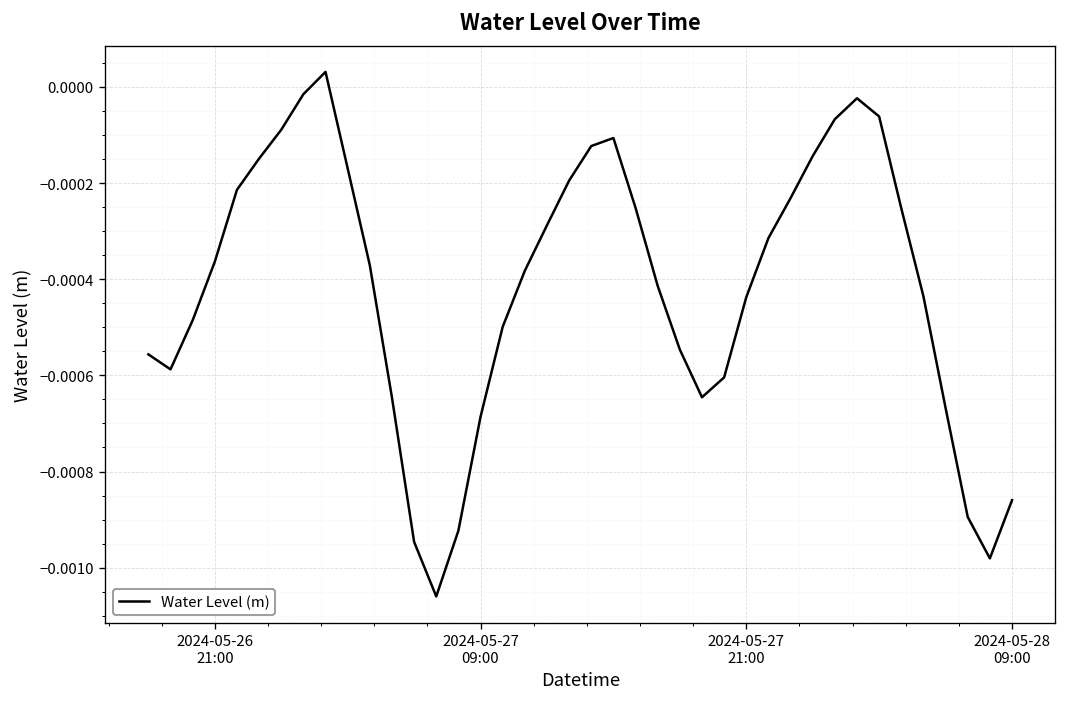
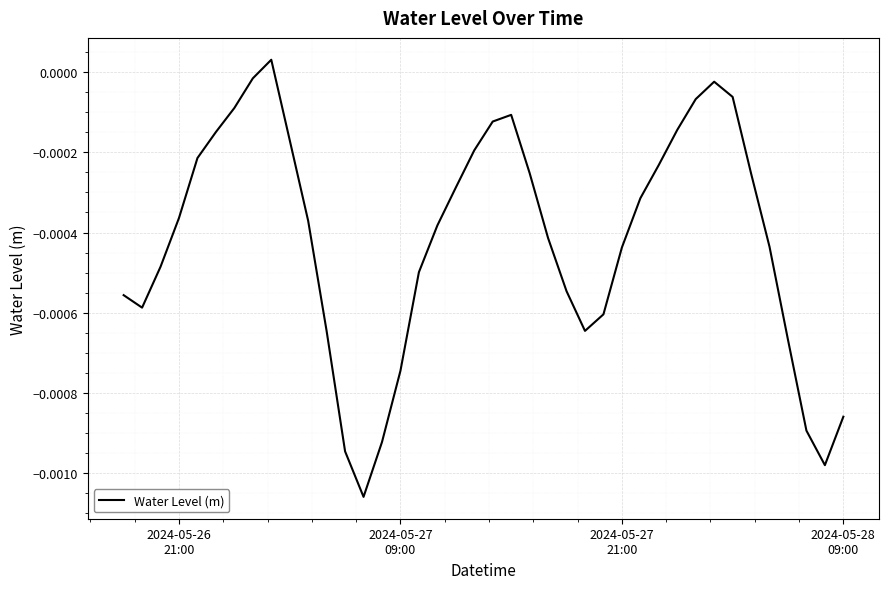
2024-05-27 09:00: -0.00069 -> -0.00075
